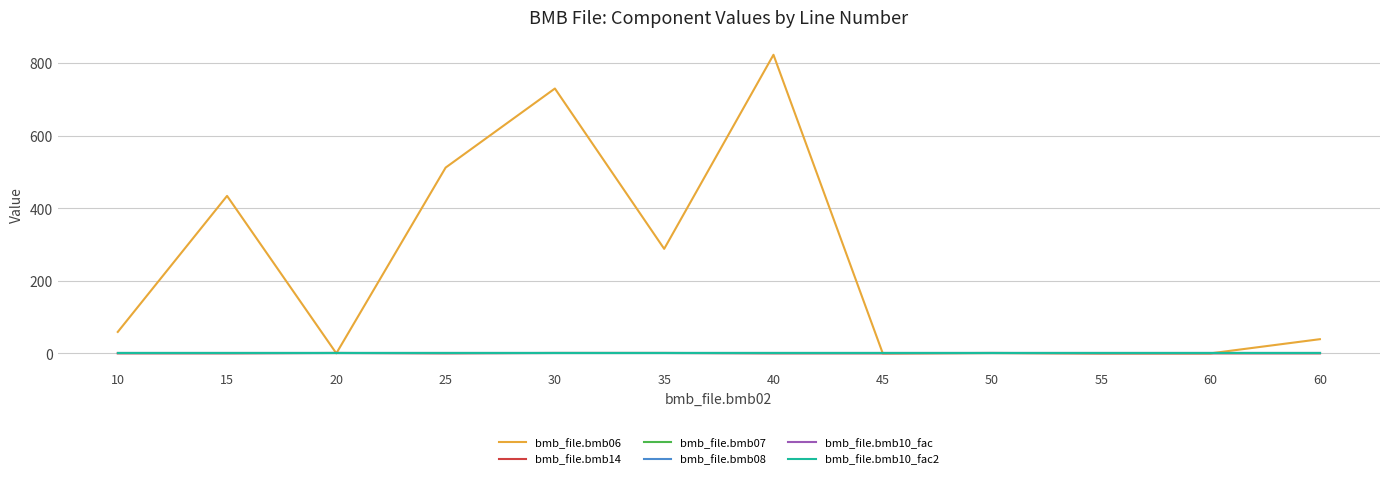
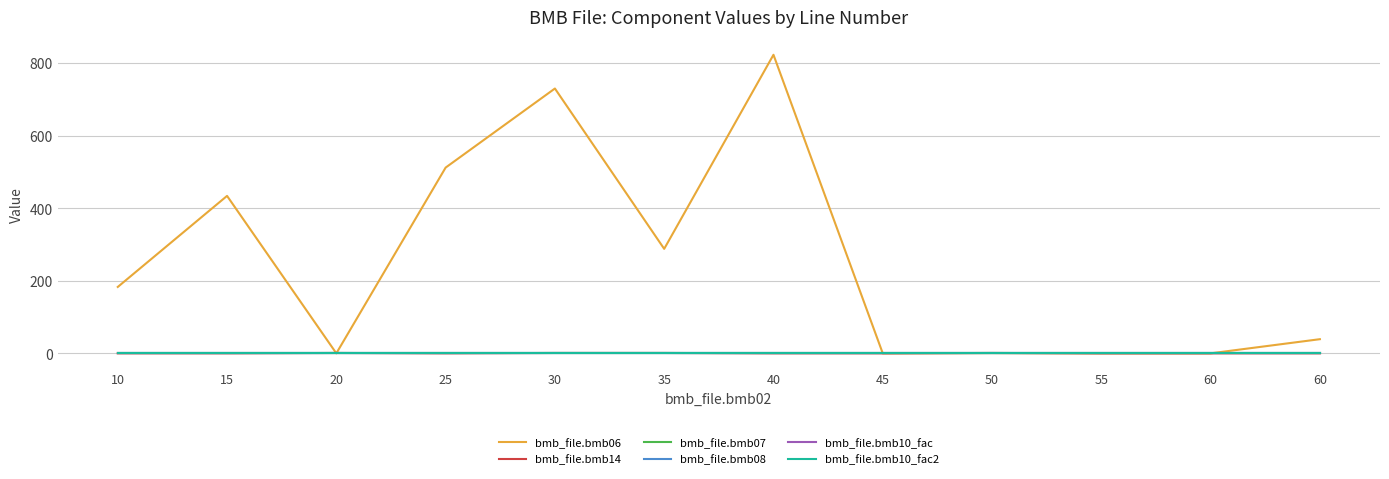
bmb_file.bmb06, 10: 60 -> 180
